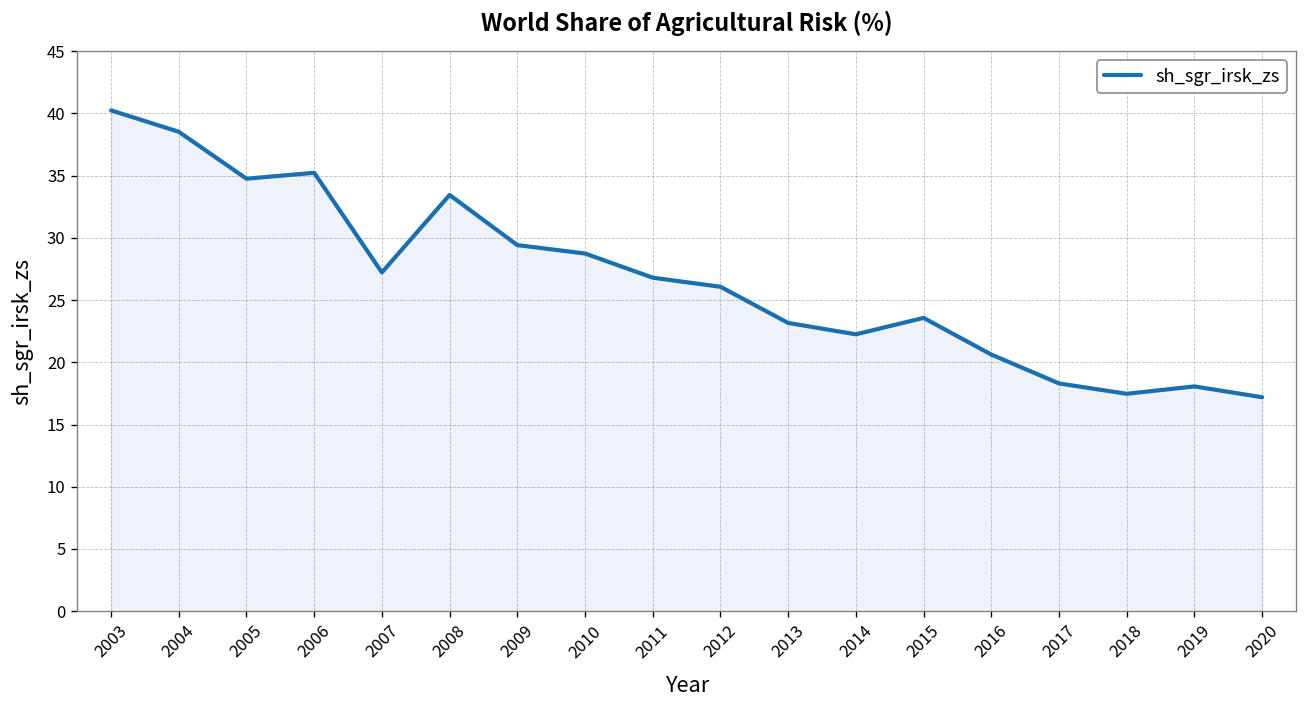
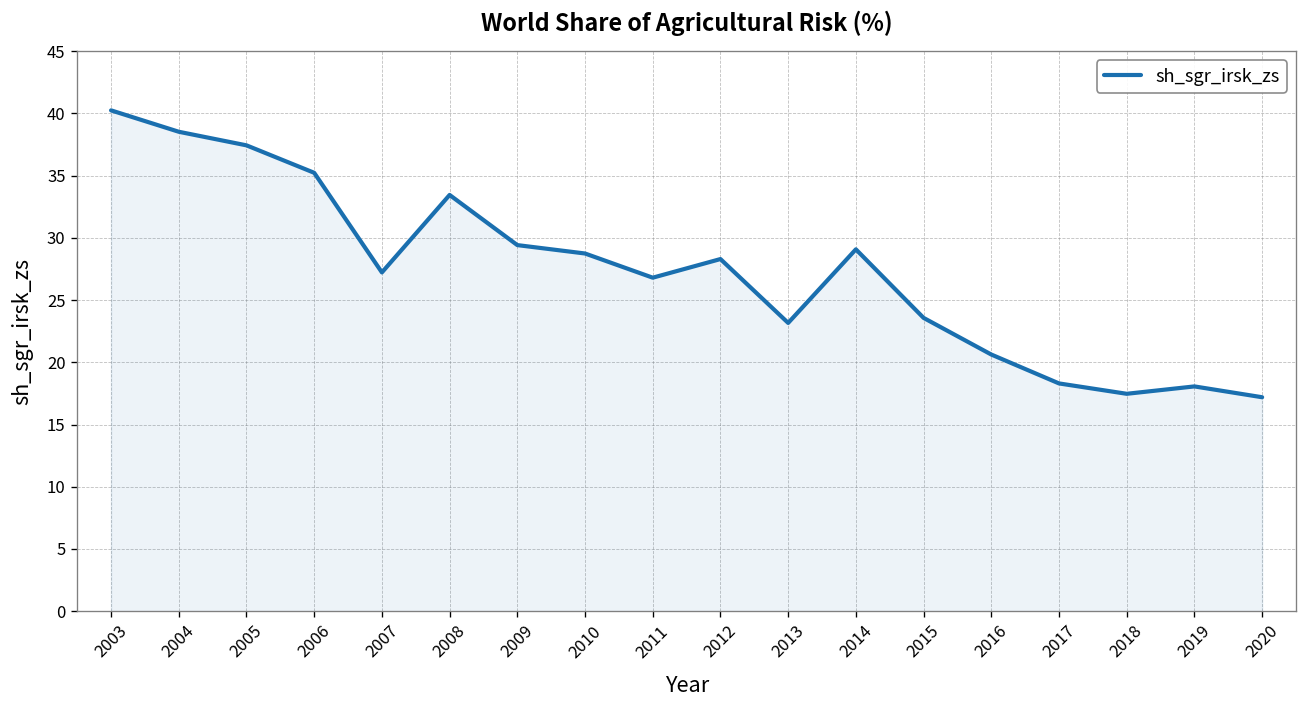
2005: 34.8 -> 37.4
2012: 26.1 -> 28.3
2014: 22.2 -> 29.1
